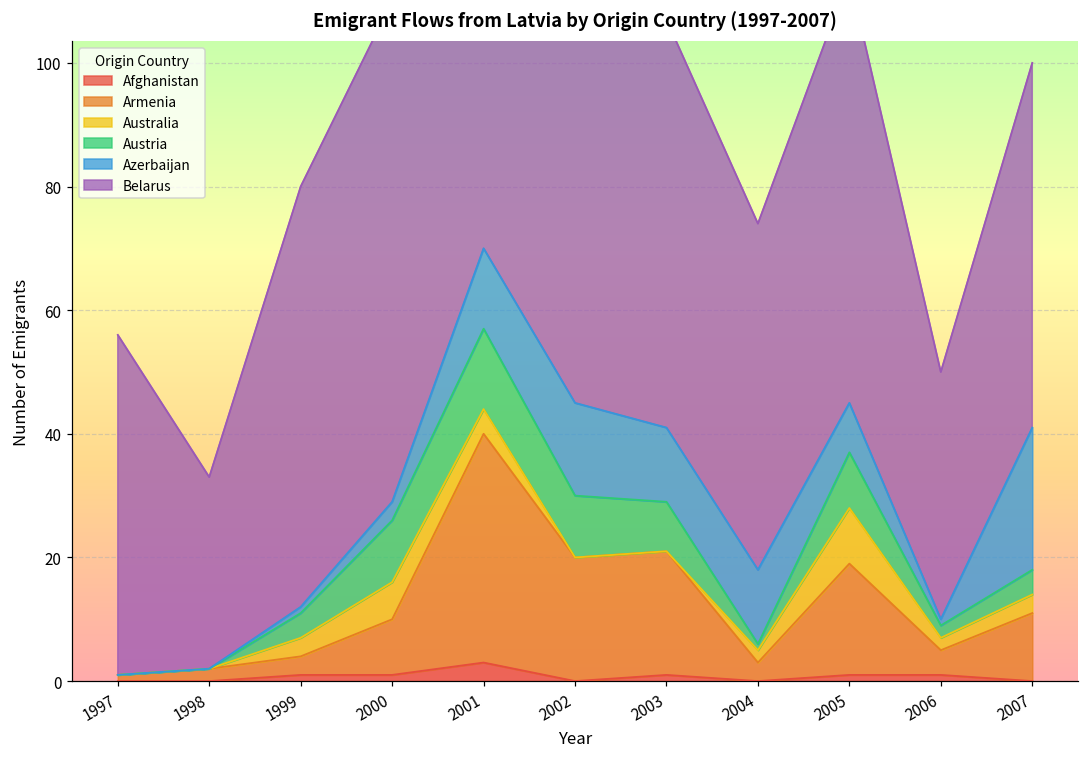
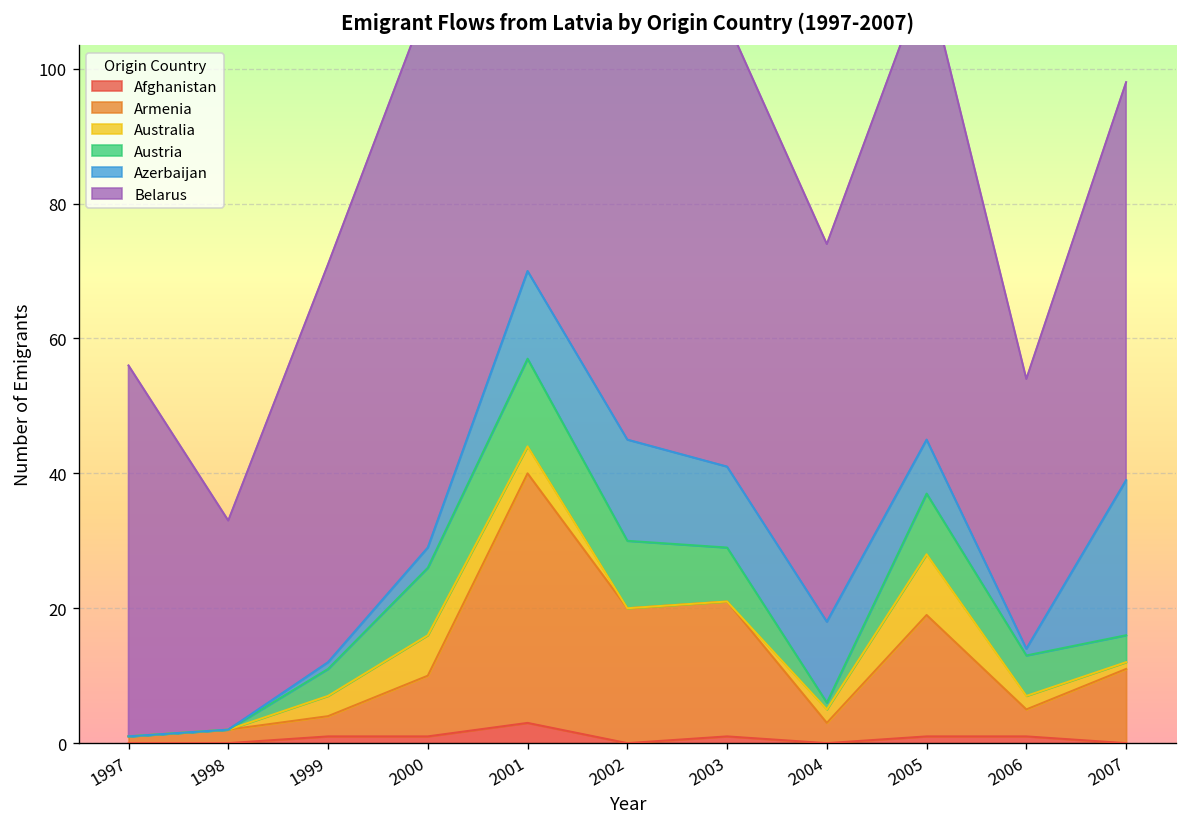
Belarus, 1999: 68 -> 59
Austria, 2006: 2 -> 6
Australia, 2007: 3 -> 1
